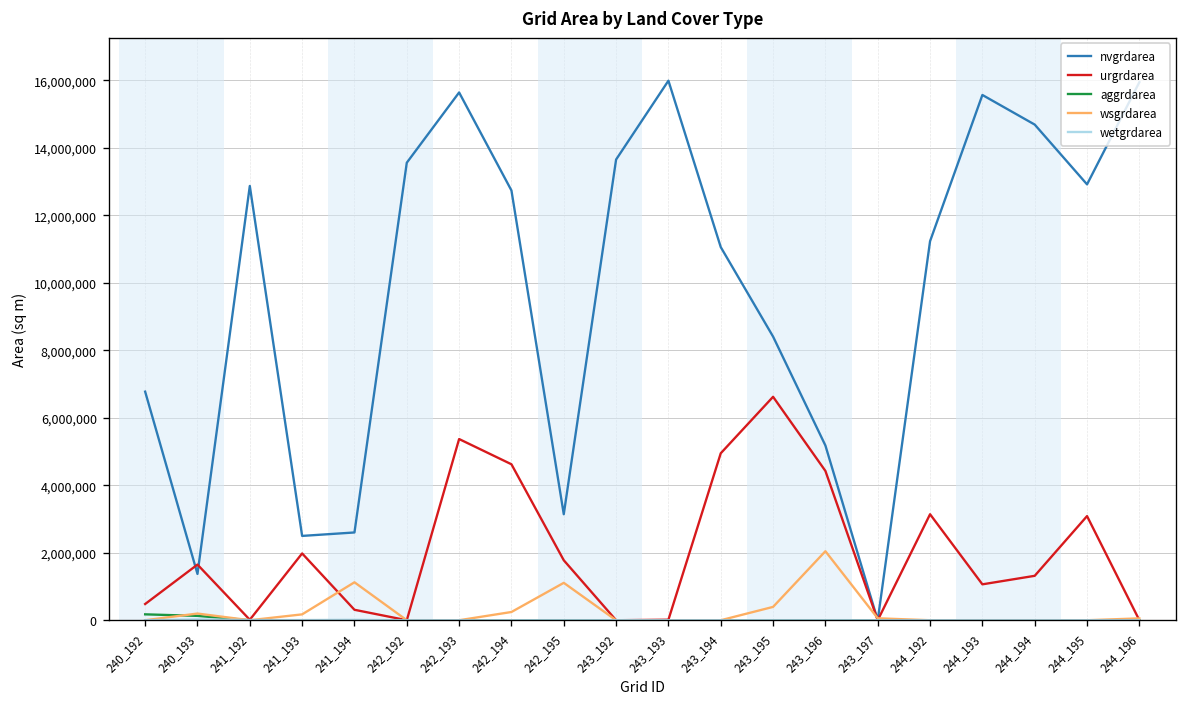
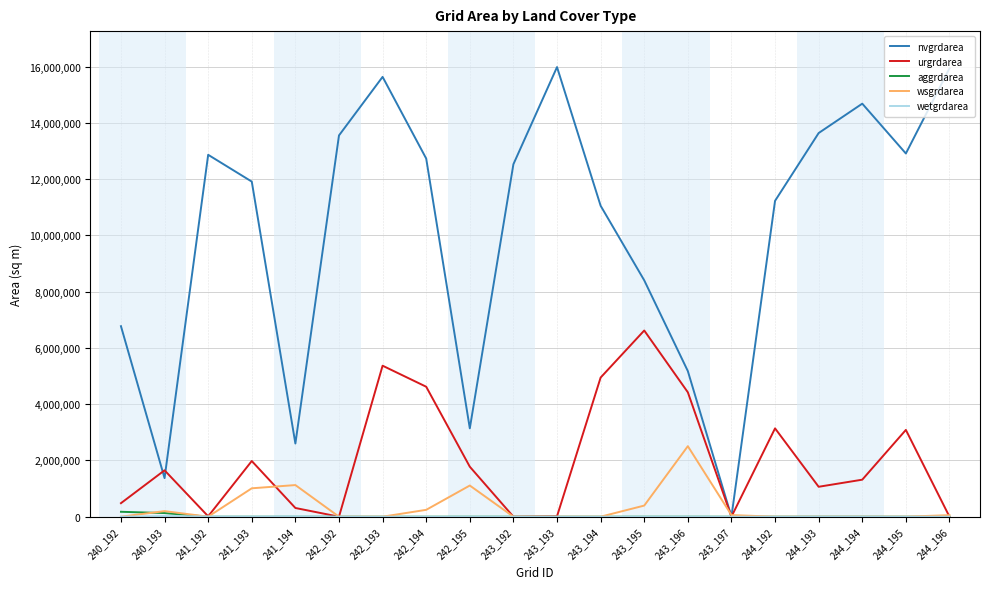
nvgrdarea, 241_193: 2,500,000 -> 11,900,000
wsgrdarea, 241_193: 200,000 -> 1,000,000
nvgrdarea, 243_192: 13,600,000 -> 12,500,000
wsgrdarea, 243_196: 2,000,000 -> 2,500,000
nvgrdarea, 244_193: 15,600,000 -> 13,600,000
